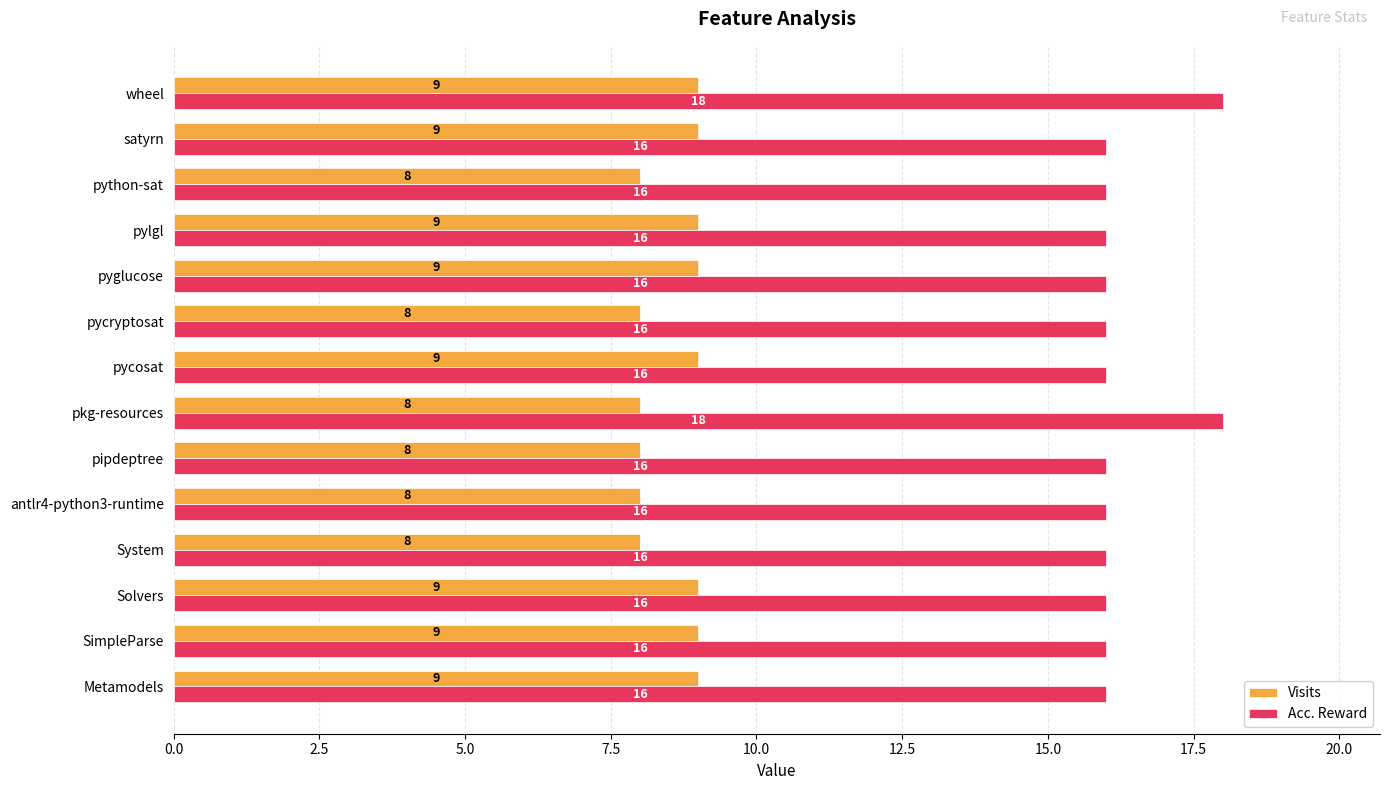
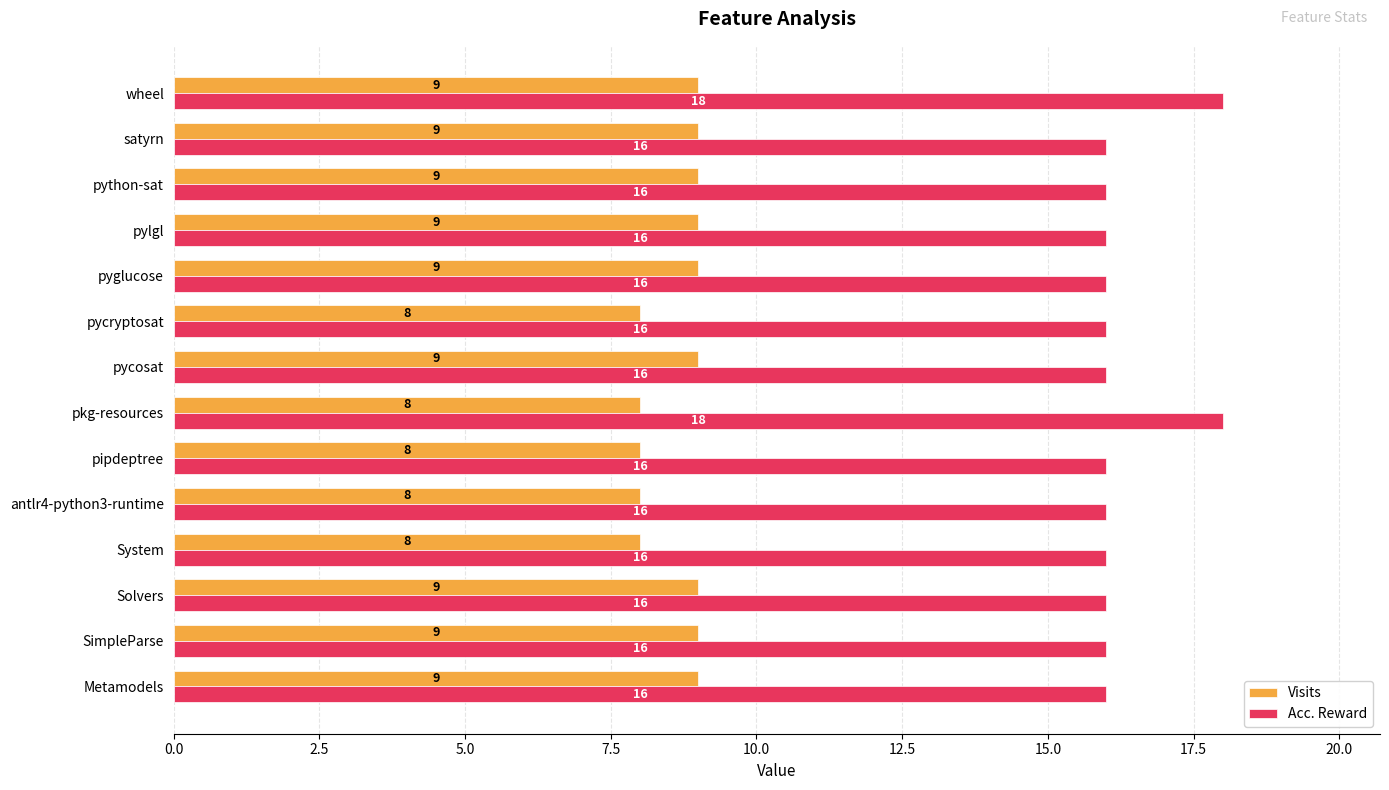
Visits, python-sat: 8 -> 9
